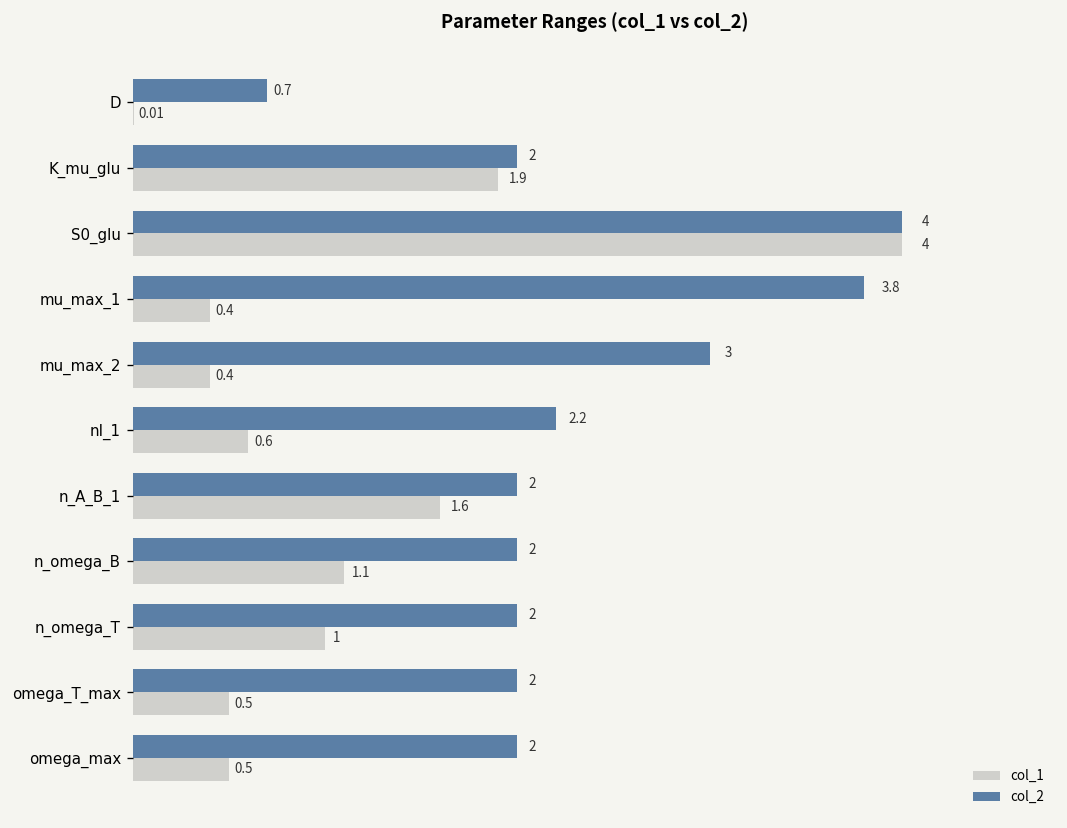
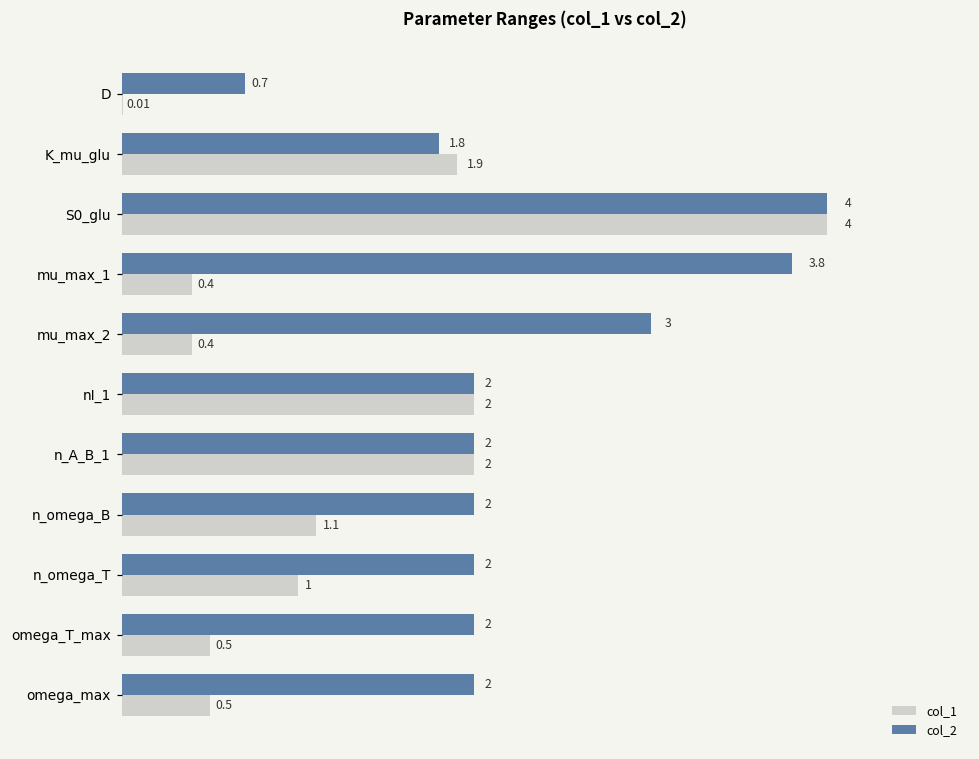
col_2, K_mu_glu: 2 -> 1.8
col_2, nI_1: 2.2 -> 2
col_1, nI_1: 0.6 -> 2
col_1, n_A_B_1: 1.6 -> 2
